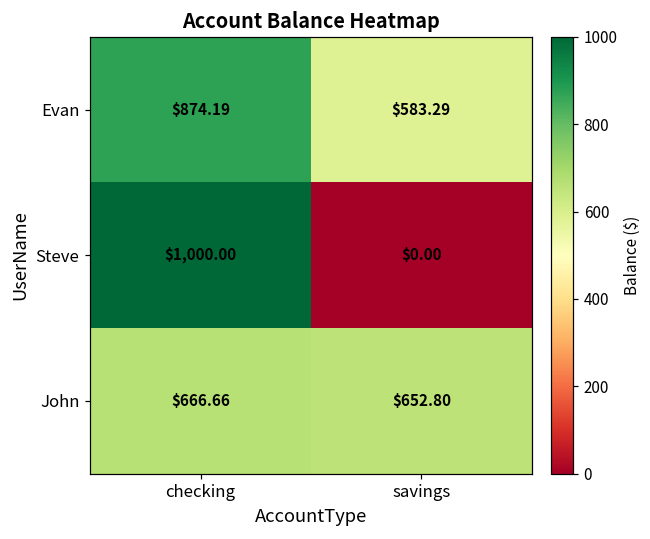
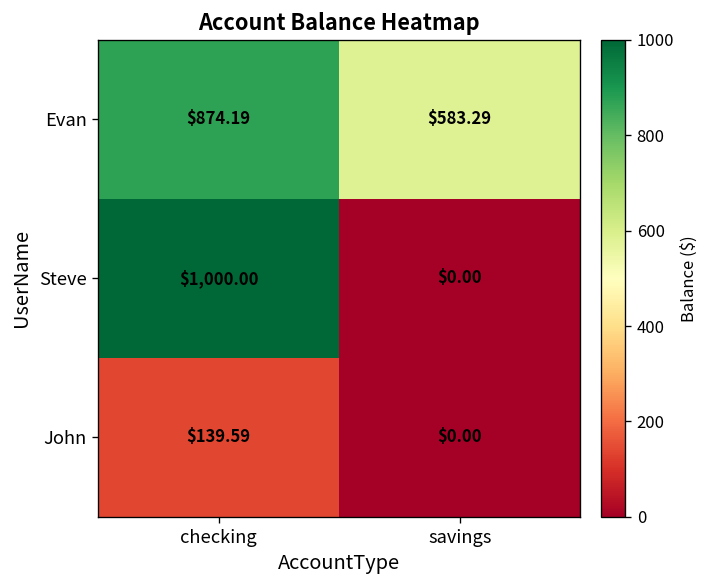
John, checking: $666.66 -> $139.59
John, savings: $652.80 -> $0.00
